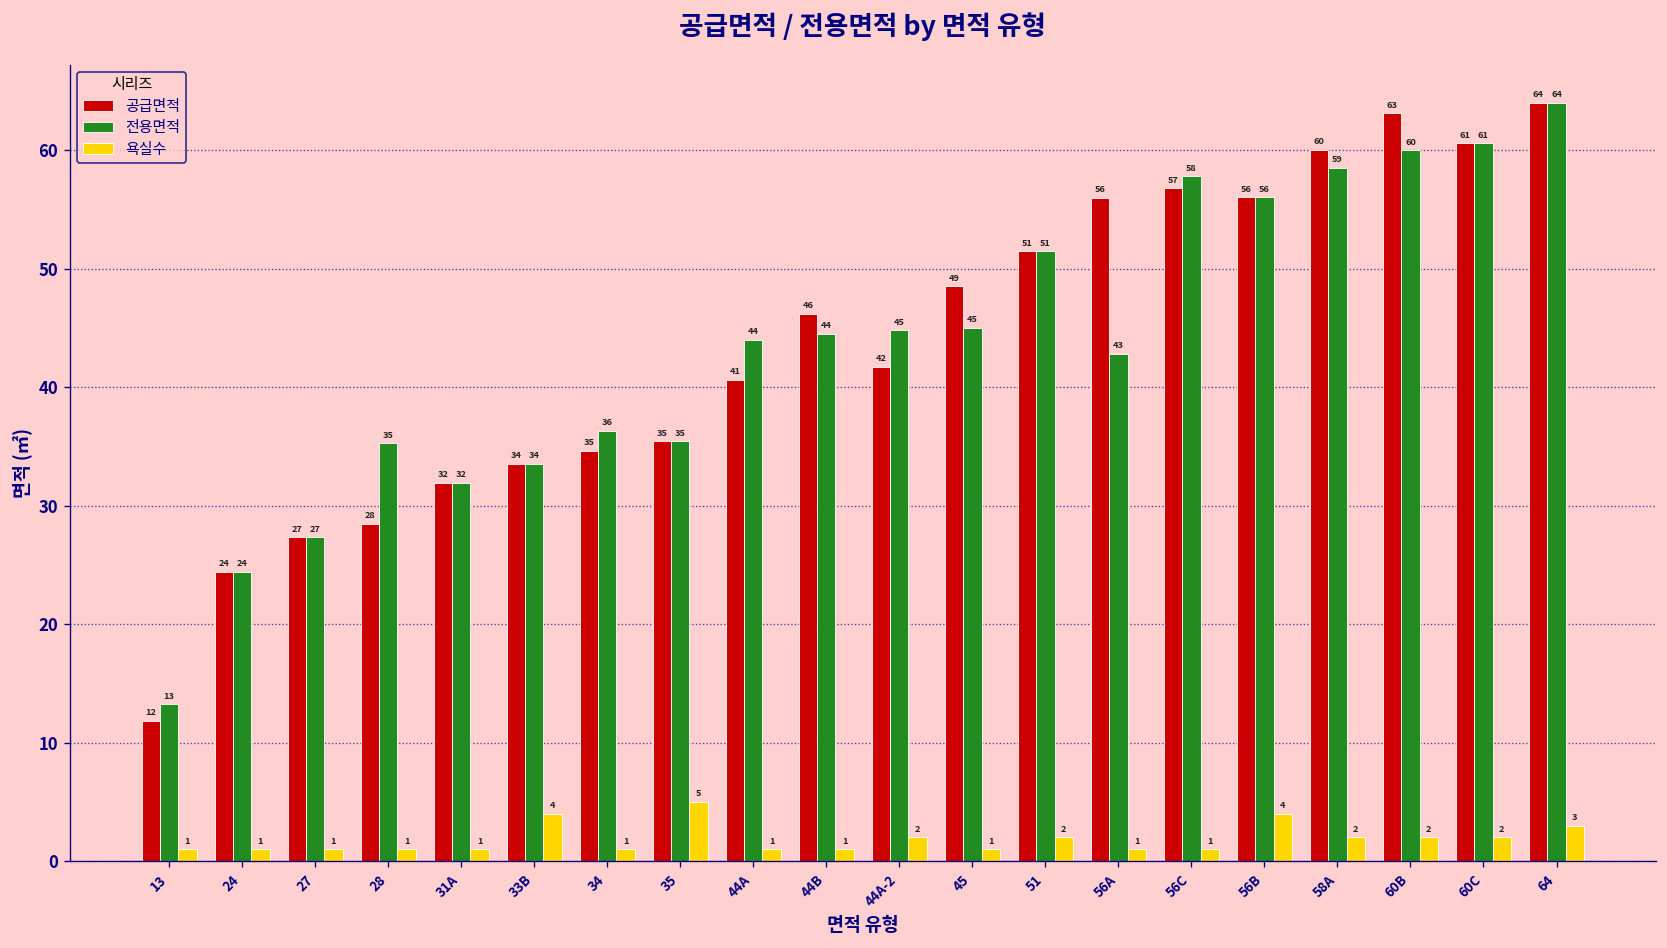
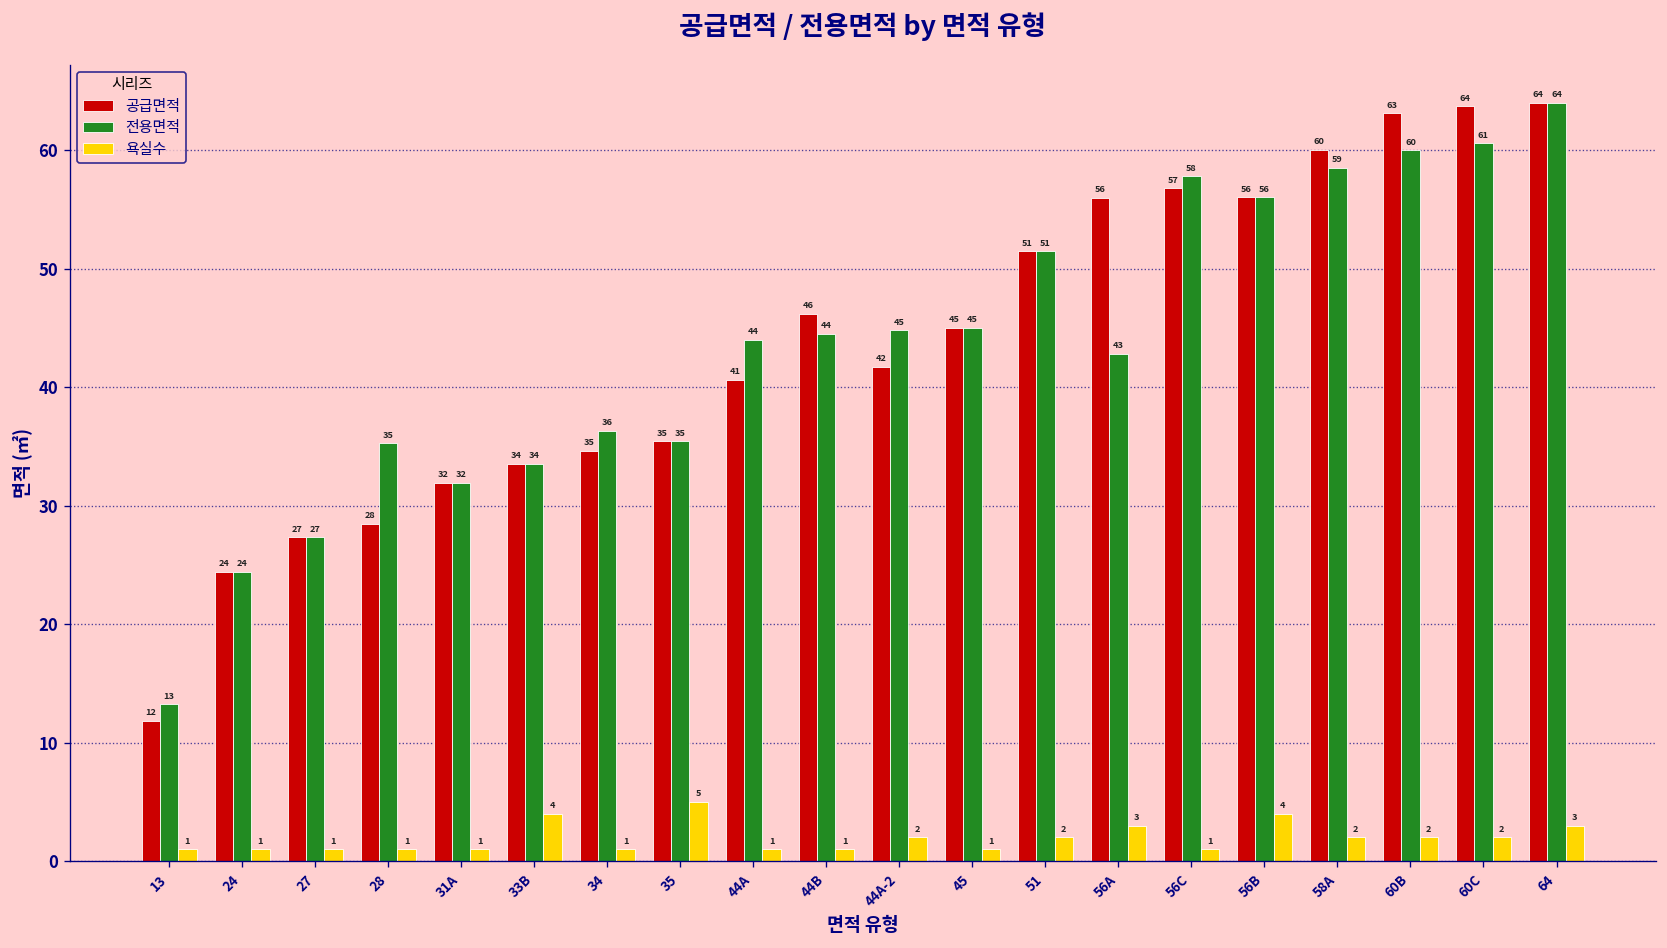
공급면적, 45: 49 -> 45
욕실수, 56A: 1 -> 3
공급면적, 60C: 61 -> 64
